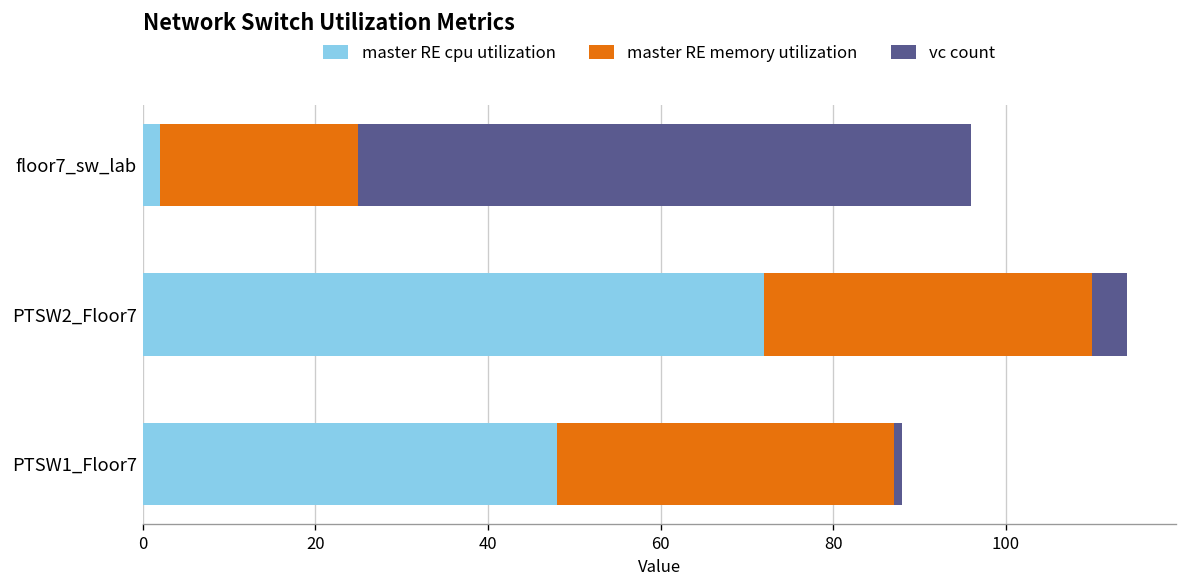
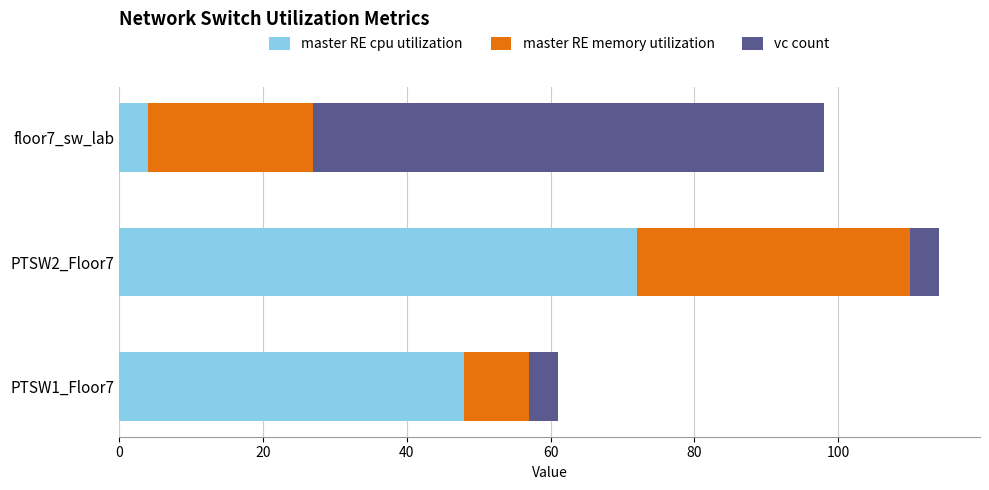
master RE cpu utilization, floor7_sw_lab: 2 -> 4
master RE memory utilization, PTSW1_Floor7: 39 -> 9
vc count, PTSW1_Floor7: 1 -> 4
